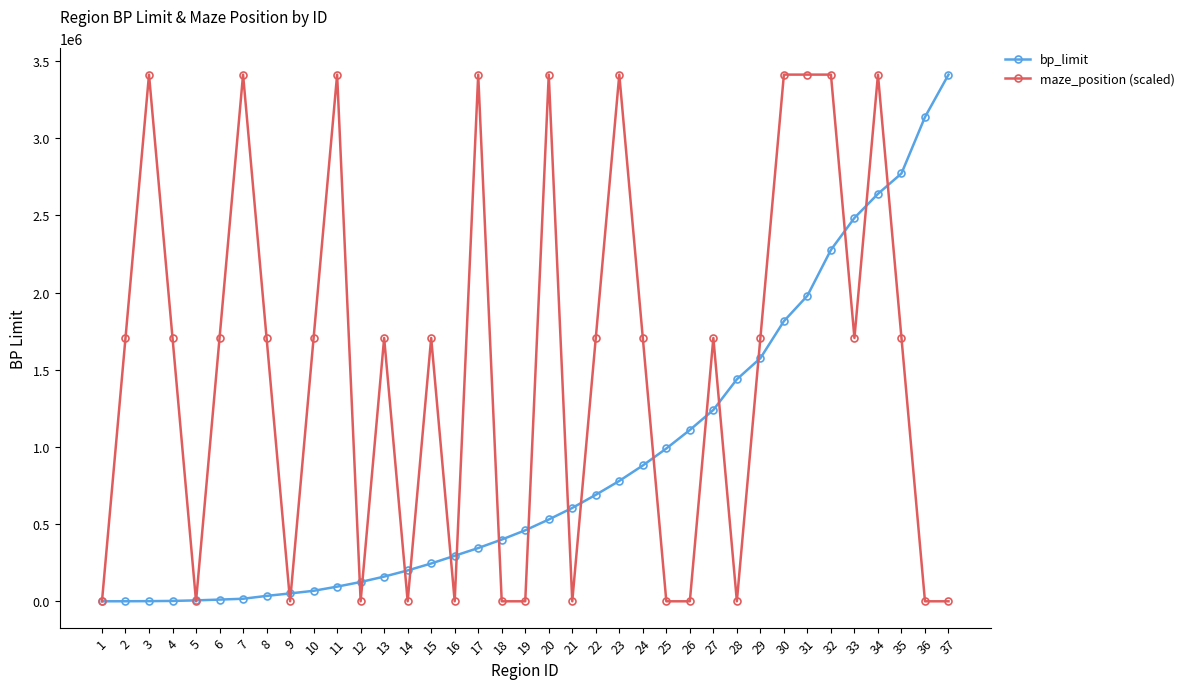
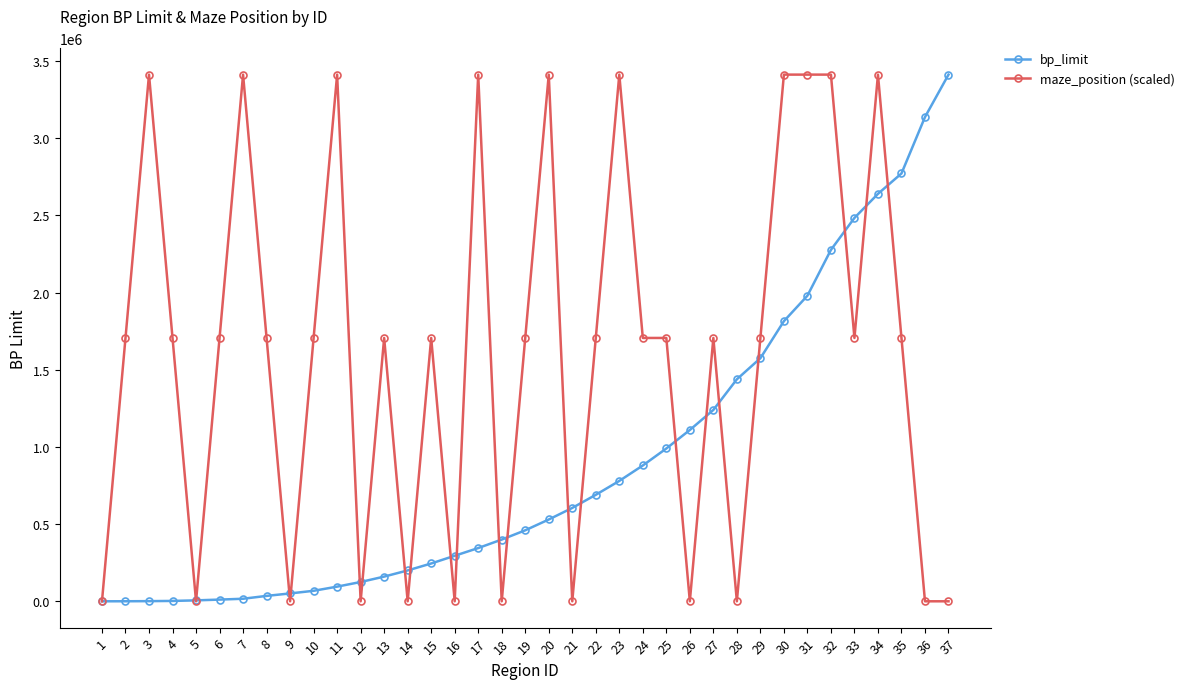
maze_position (scaled), 19: 0 -> 1710000
maze_position (scaled), 25: 0 -> 1710000
